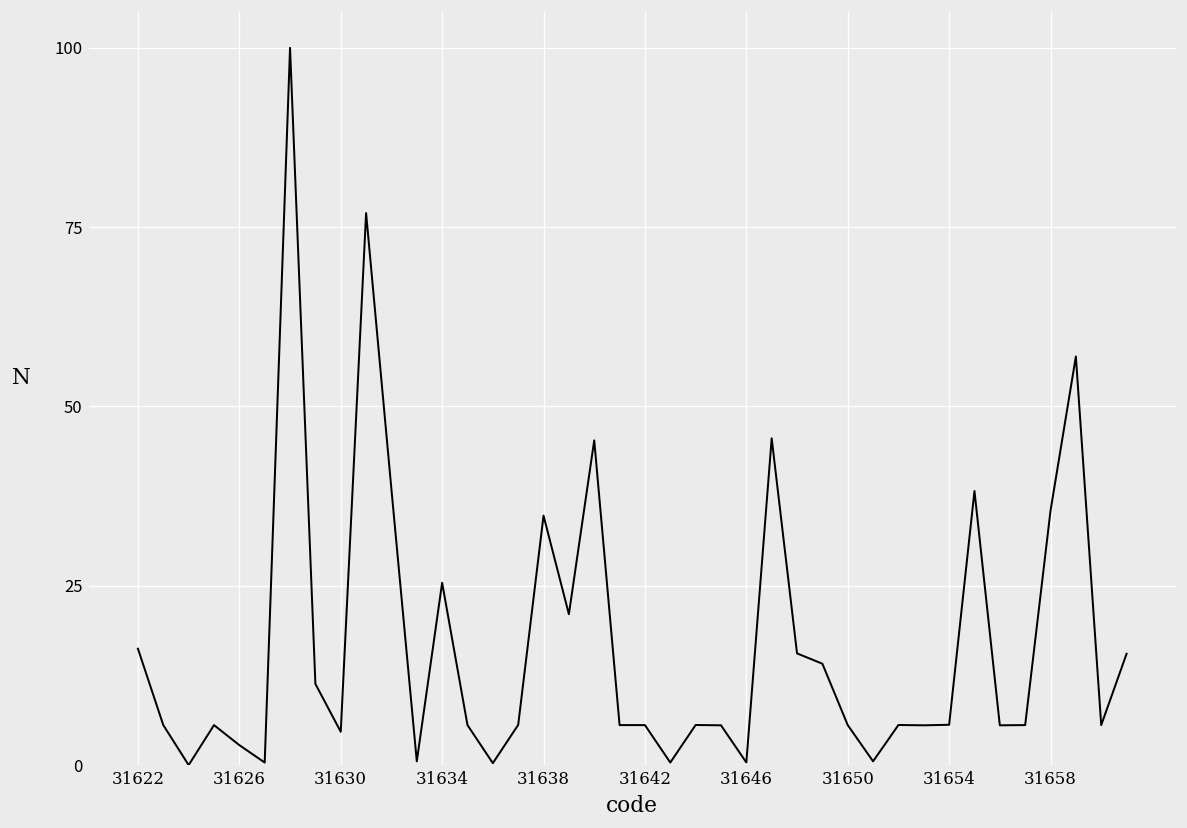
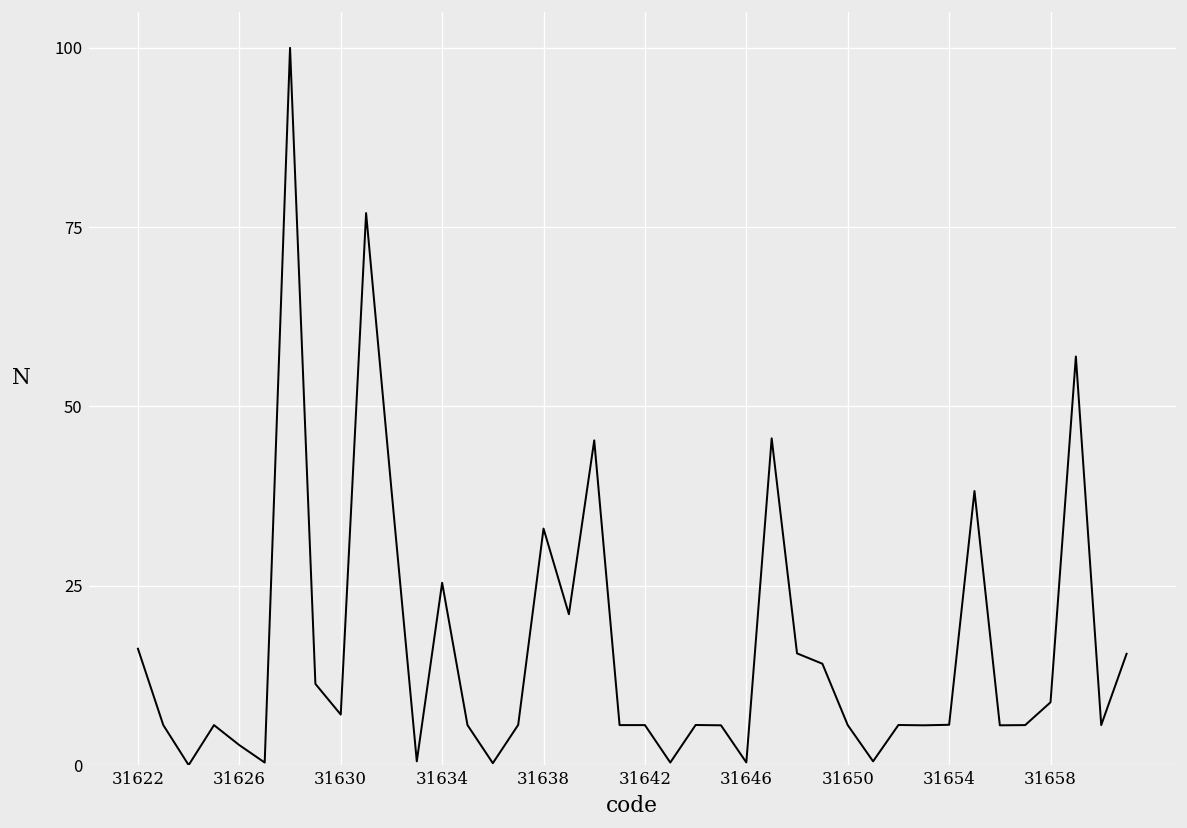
31630: 5 -> 7
31638: 35 -> 33
31658: 35 -> 9
